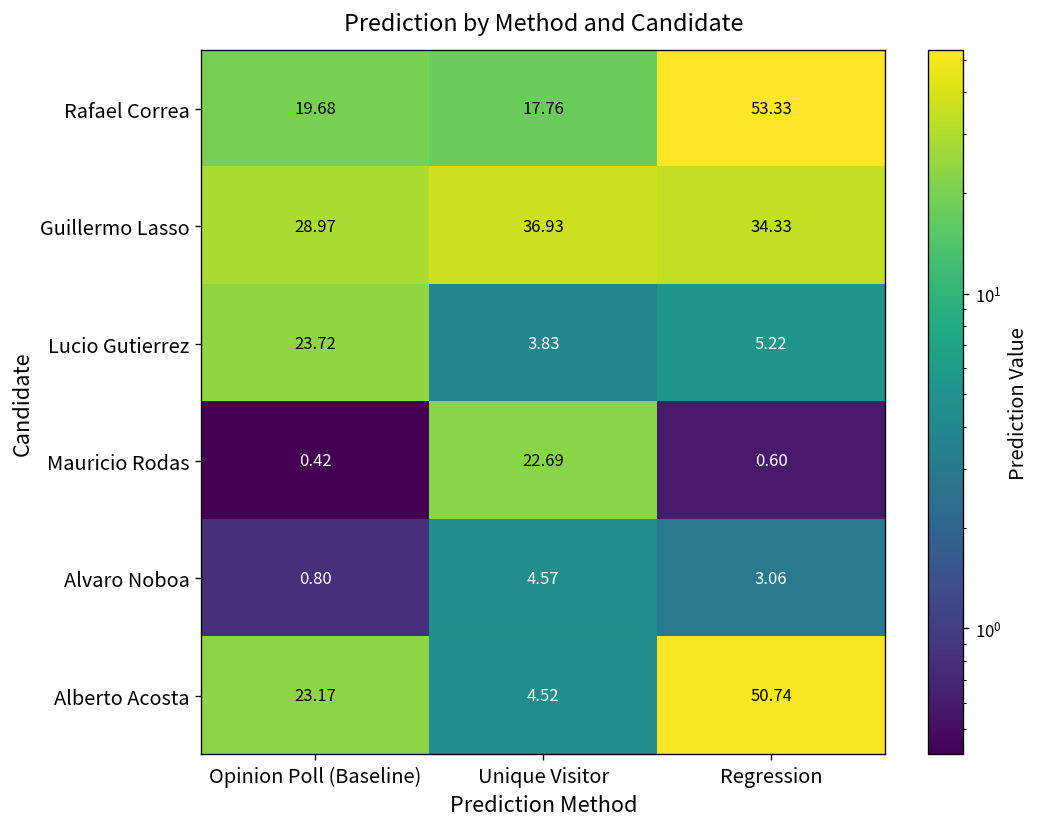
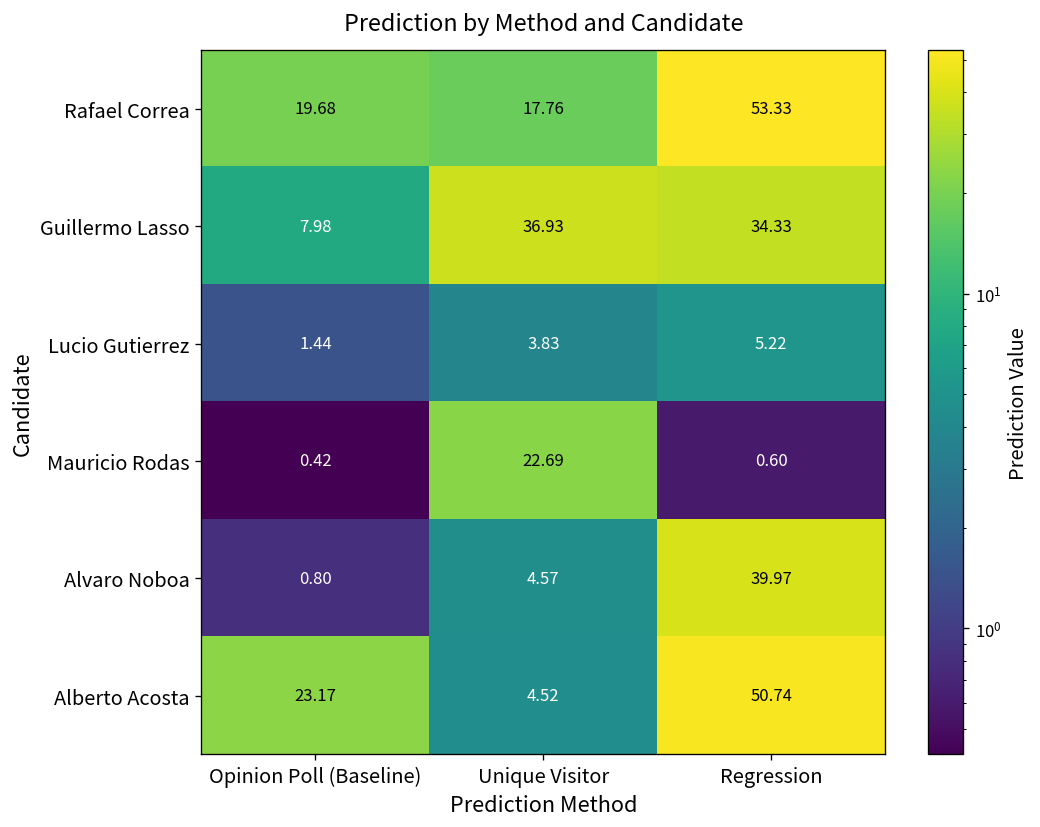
Guillermo Lasso, Opinion Poll (Baseline): 28.97 -> 7.98
Lucio Gutierrez, Opinion Poll (Baseline): 23.72 -> 1.44
Alvaro Noboa, Regression: 3.06 -> 39.97
